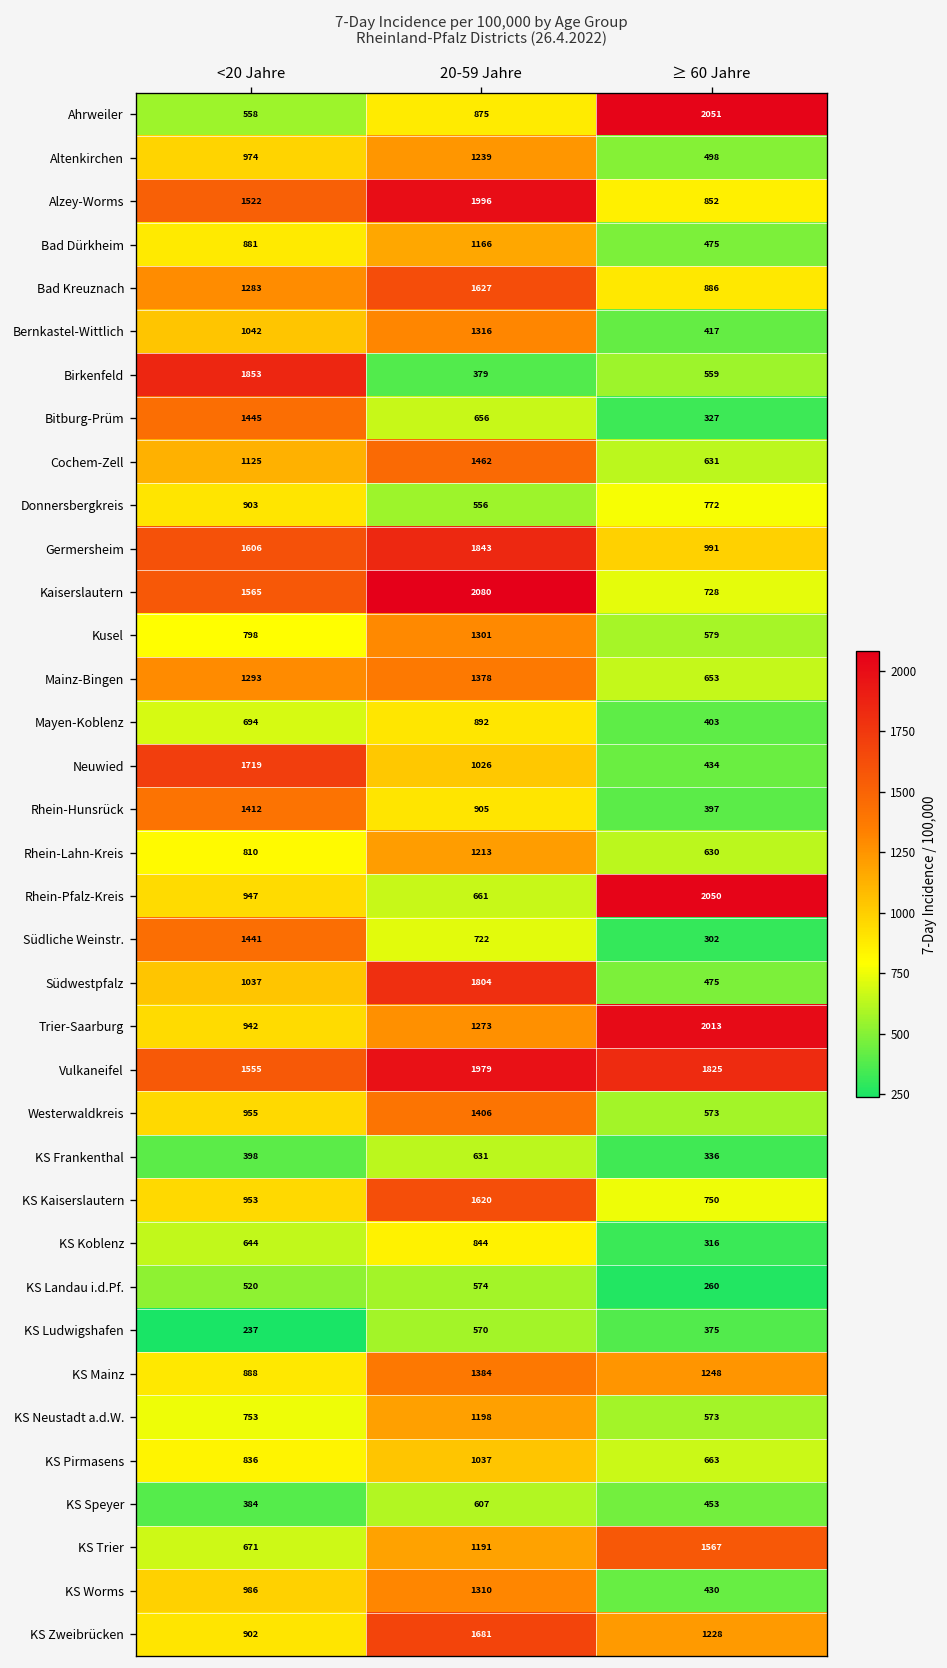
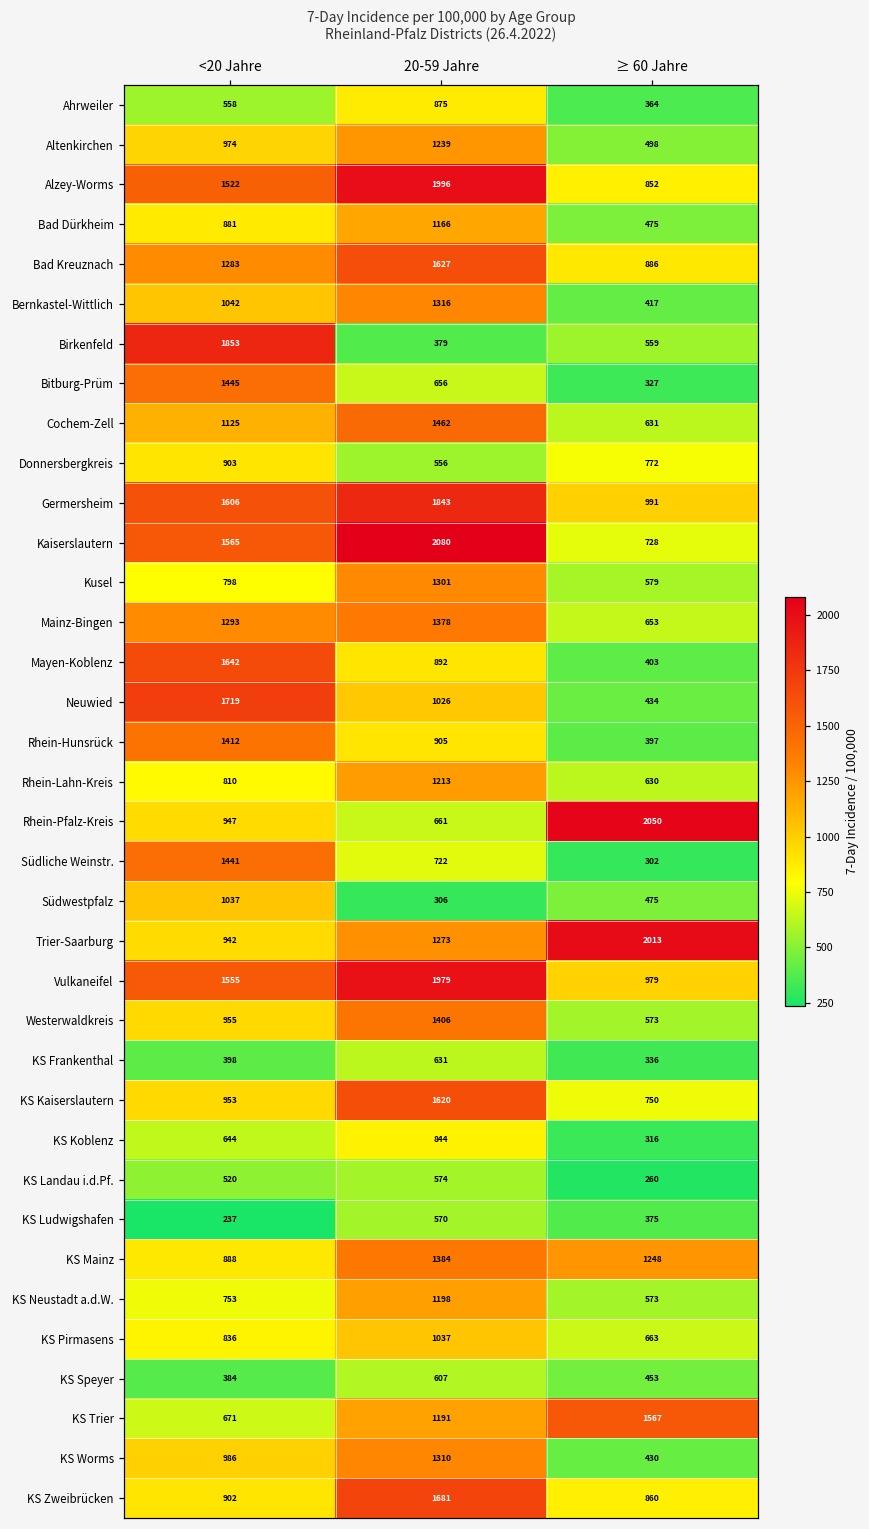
Ahrweiler, ≥ 60 Jahre: 2051 -> 364
Mayen-Koblenz, <20 Jahre: 694 -> 1642
Südwestpfalz, 20-59 Jahre: 1804 -> 306
Vulkaneifel, ≥ 60 Jahre: 1825 -> 979
KS Zweibrücken, ≥ 60 Jahre: 1228 -> 860
